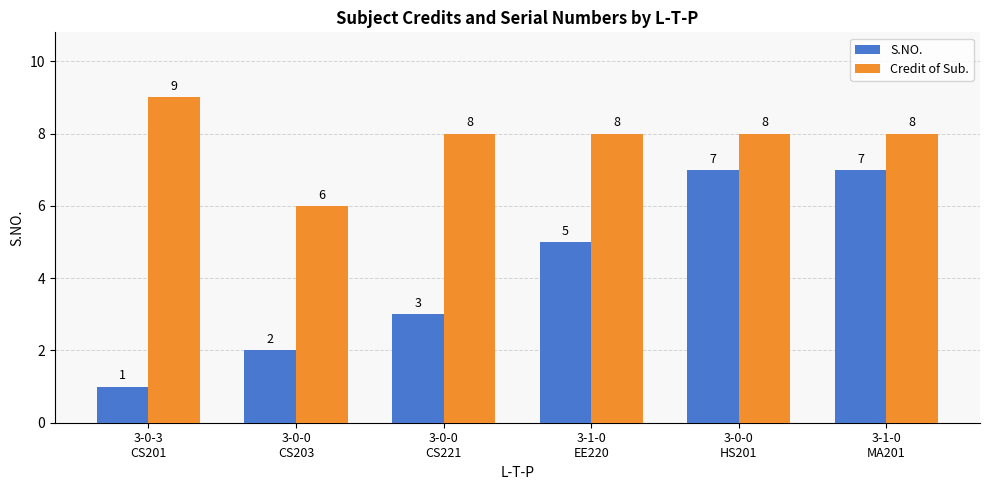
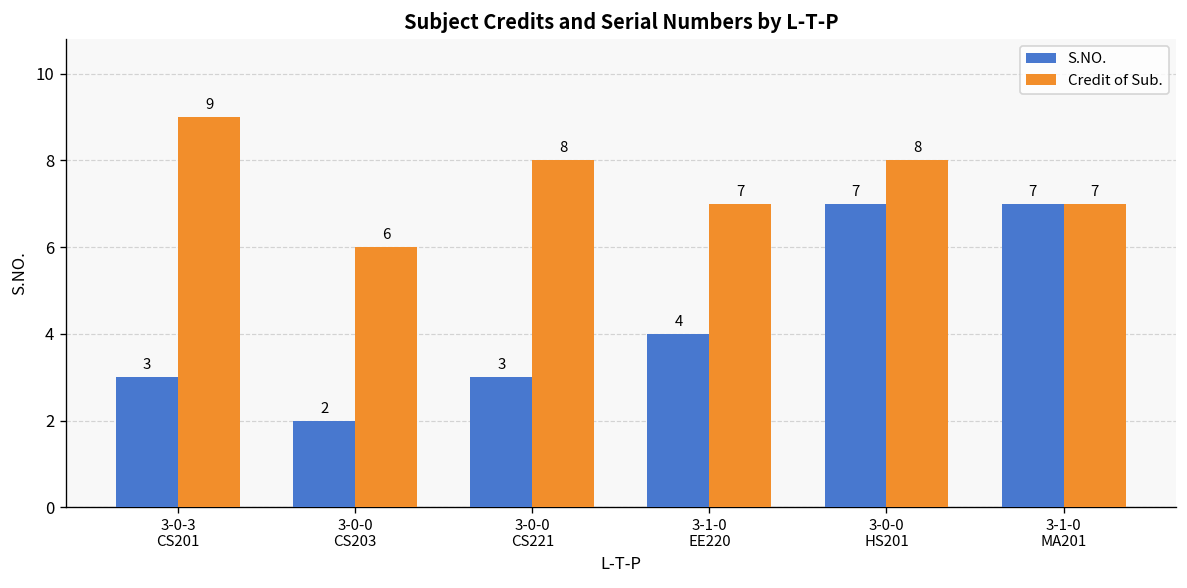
S.NO., 3-0-3 CS201: 1 -> 3
S.NO., 3-1-0 EE220: 5 -> 4
Credit of Sub., 3-1-0 EE220: 8 -> 7
Credit of Sub., 3-1-0 MA201: 8 -> 7
